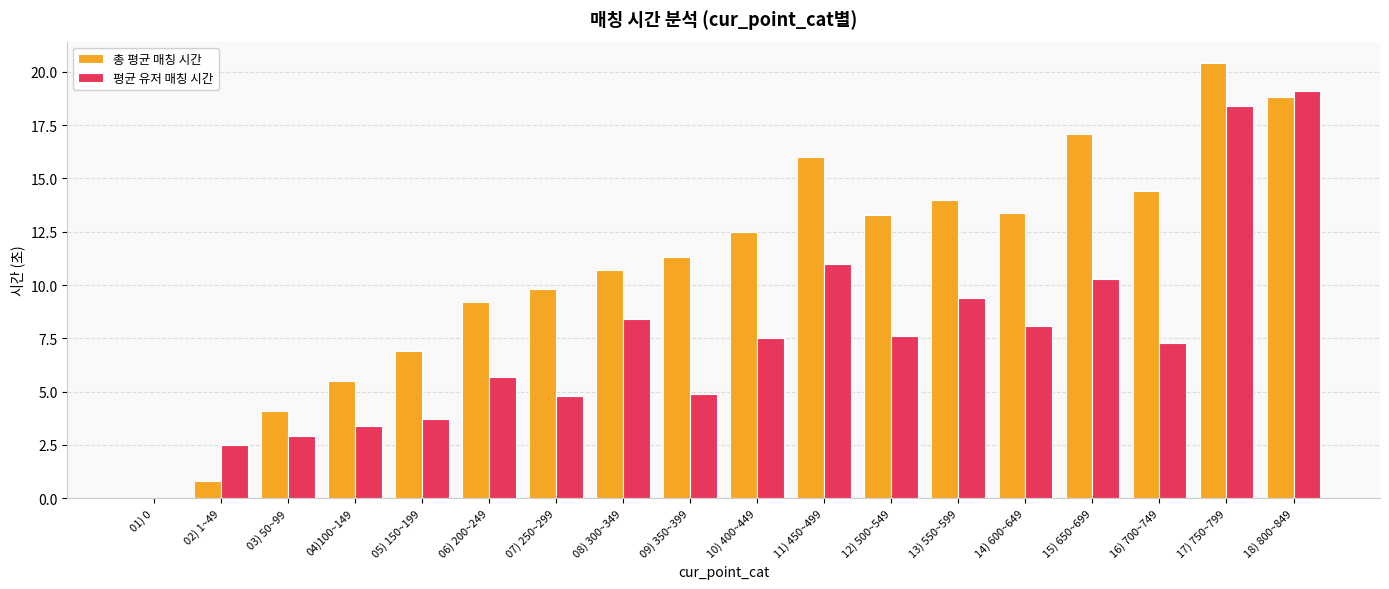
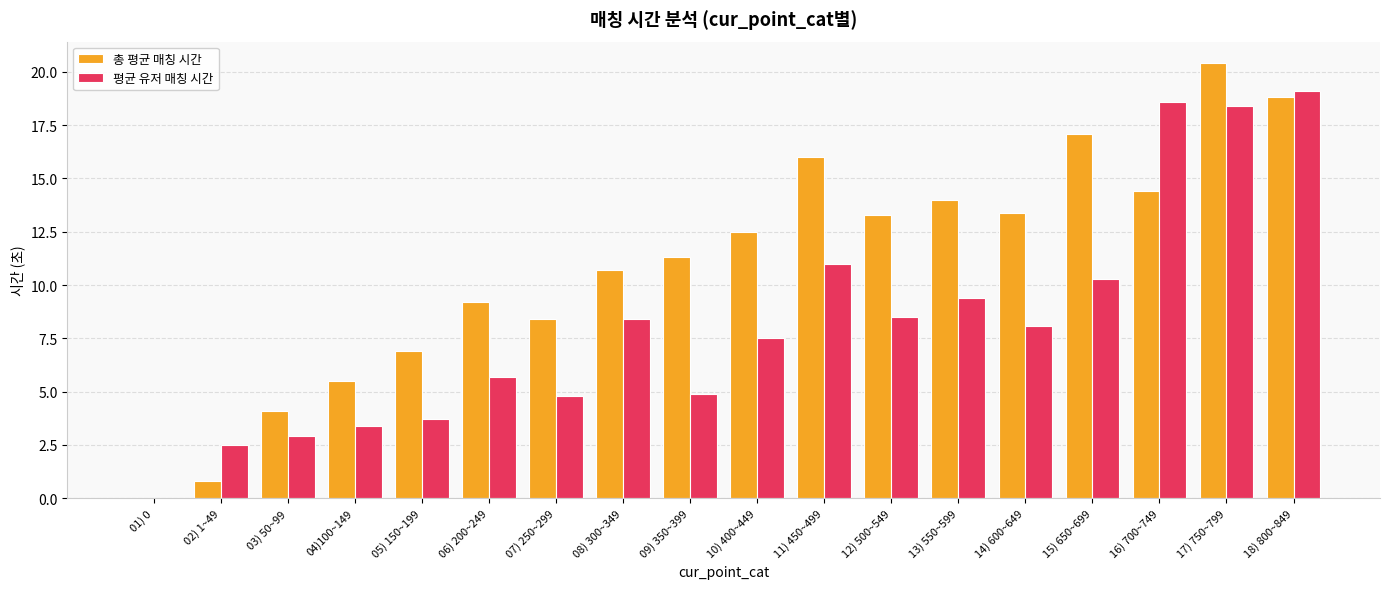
총 평균 매칭 시간, 07) 250~299: 9.8 -> 8.4
평균 유저 매칭 시간, 12) 500~549: 7.6 -> 8.5
평균 유저 매칭 시간, 16) 700~749: 7.3 -> 18.6
